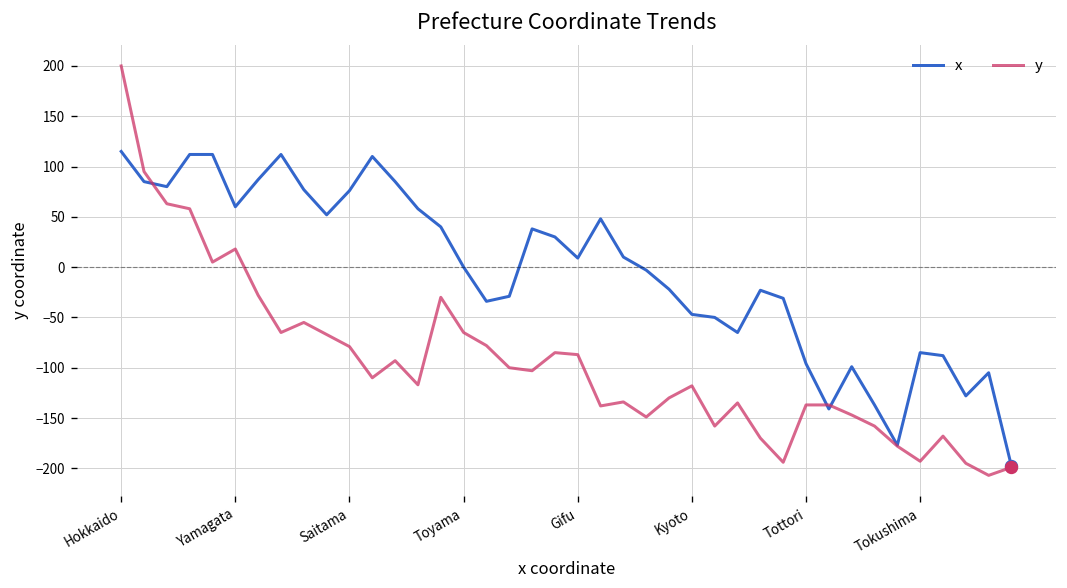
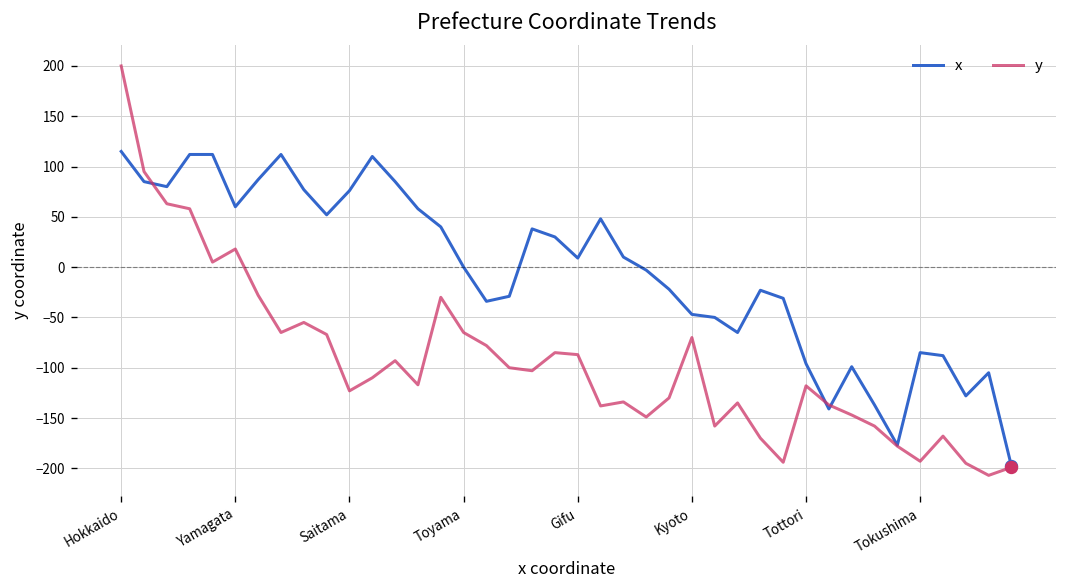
y, Saitama: -80 -> -120
y, Kyoto: -120 -> -70
y, Tottori: -140 -> -120
